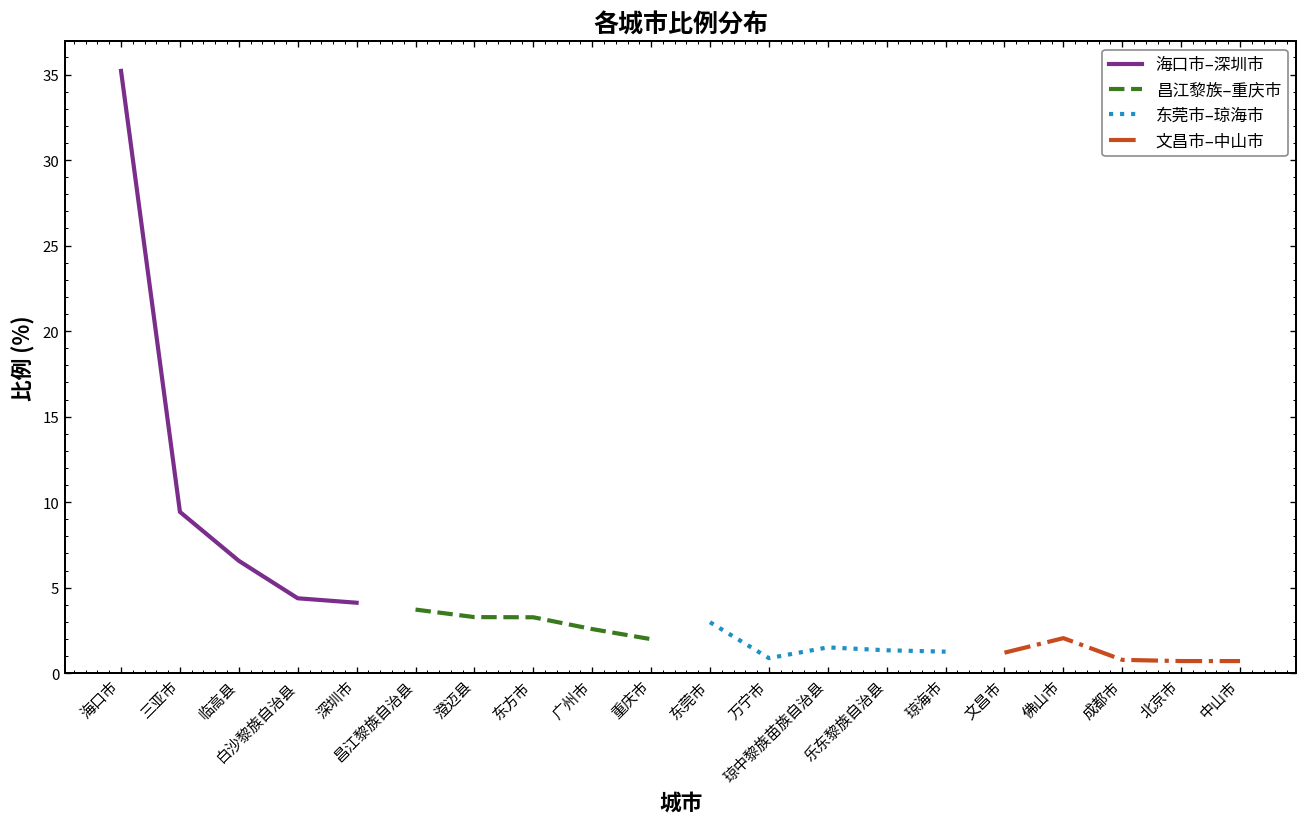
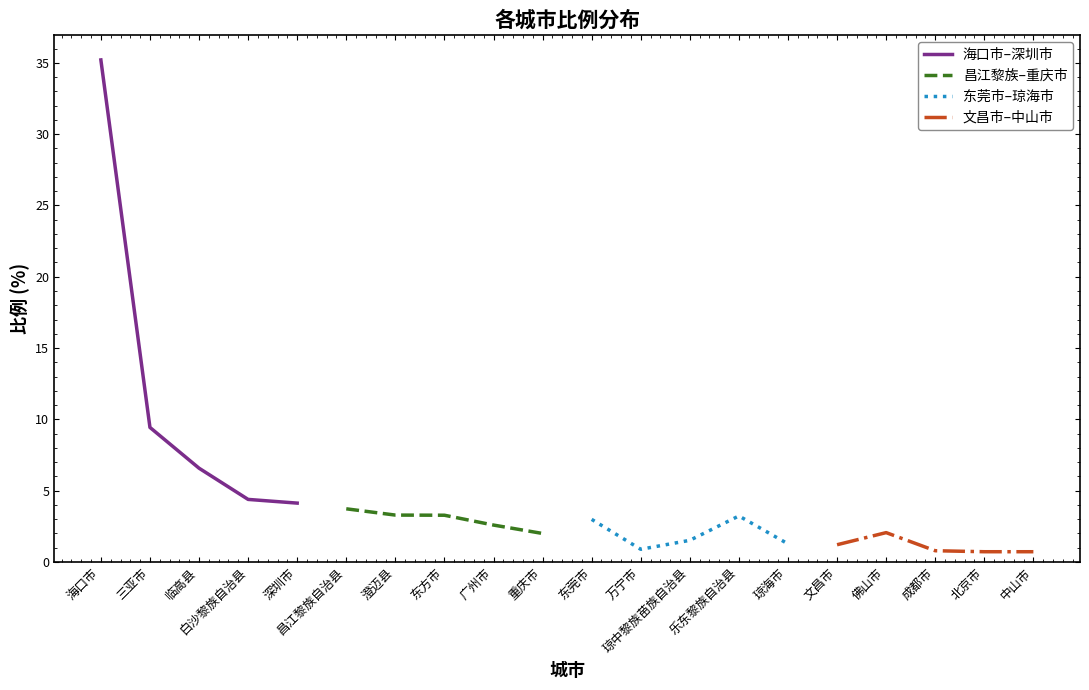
东莞市–琼海市, 乐东黎族自治县: 1.3 -> 3.2
